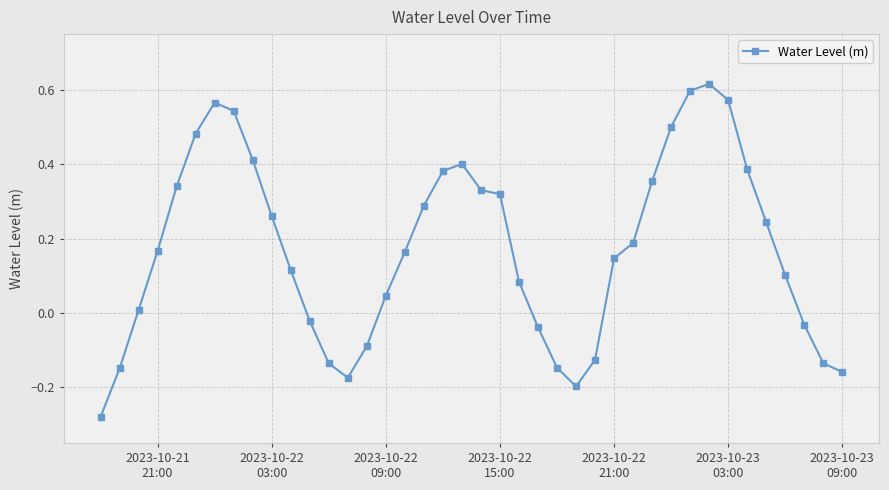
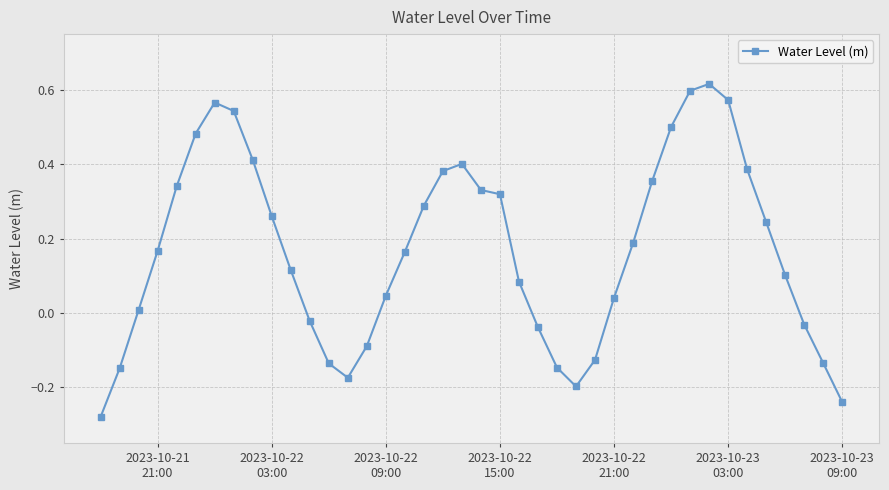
2023-10-22 21:00: 0.15 -> 0.04
2023-10-23 09:00: -0.16 -> -0.24
